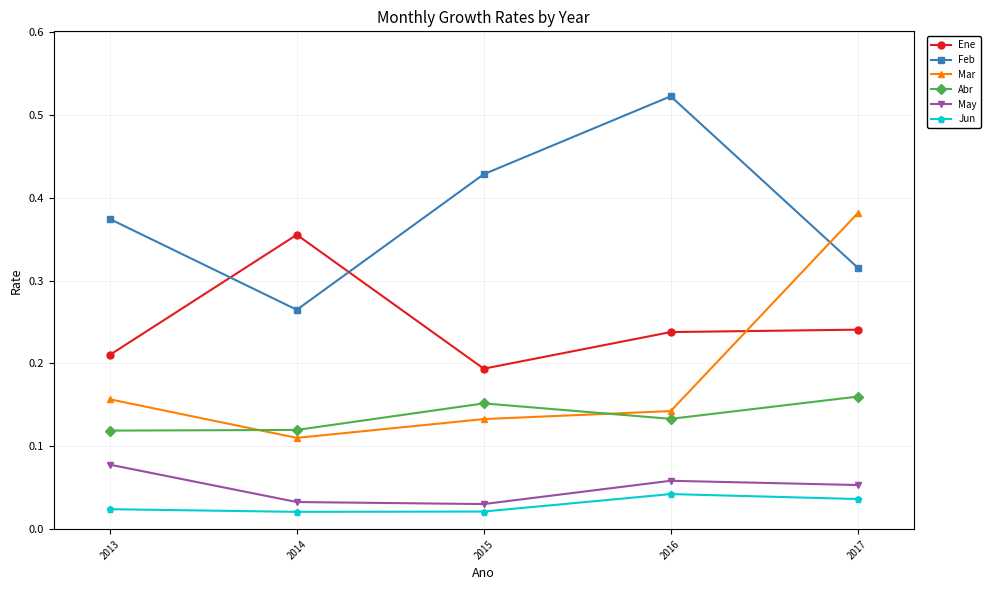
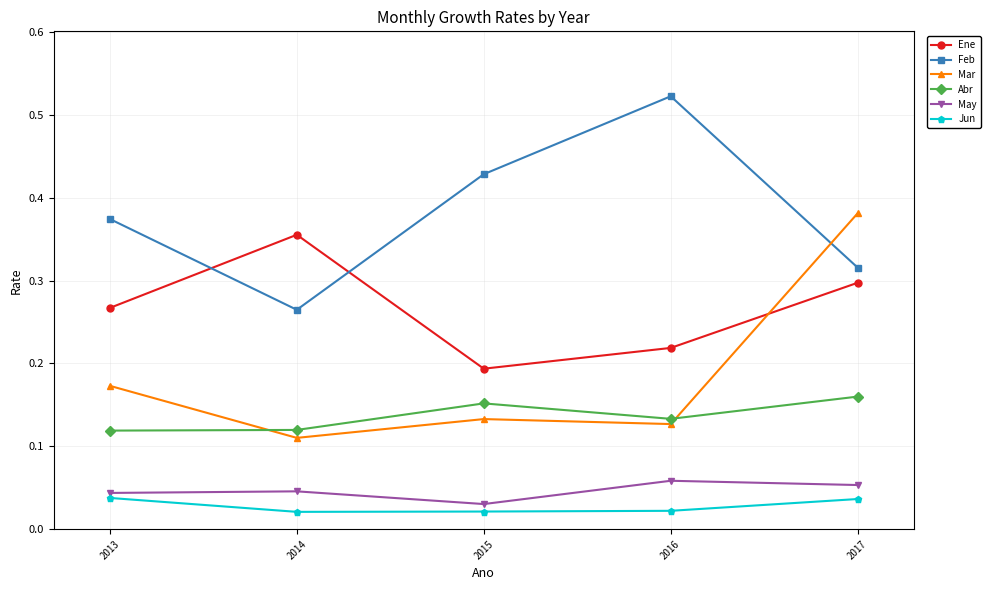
Ene, 2013: 0.21 -> 0.27
Mar, 2013: 0.16 -> 0.17
May, 2013: 0.08 -> 0.04
Jun, 2013: 0.02 -> 0.04
May, 2014: 0.03 -> 0.05
Ene, 2016: 0.24 -> 0.22
Mar, 2016: 0.14 -> 0.13
Jun, 2016: 0.04 -> 0.02
Ene, 2017: 0.24 -> 0.30
